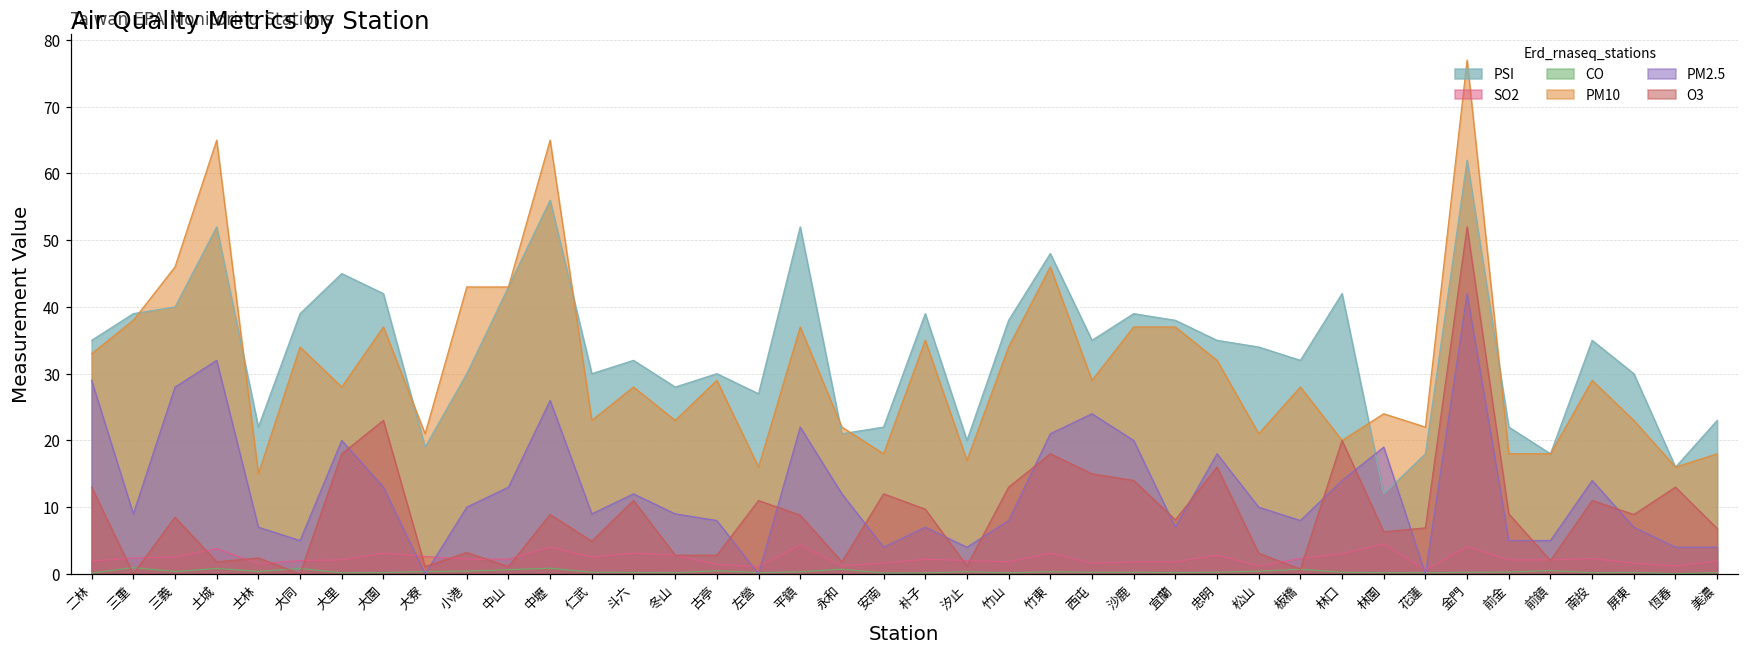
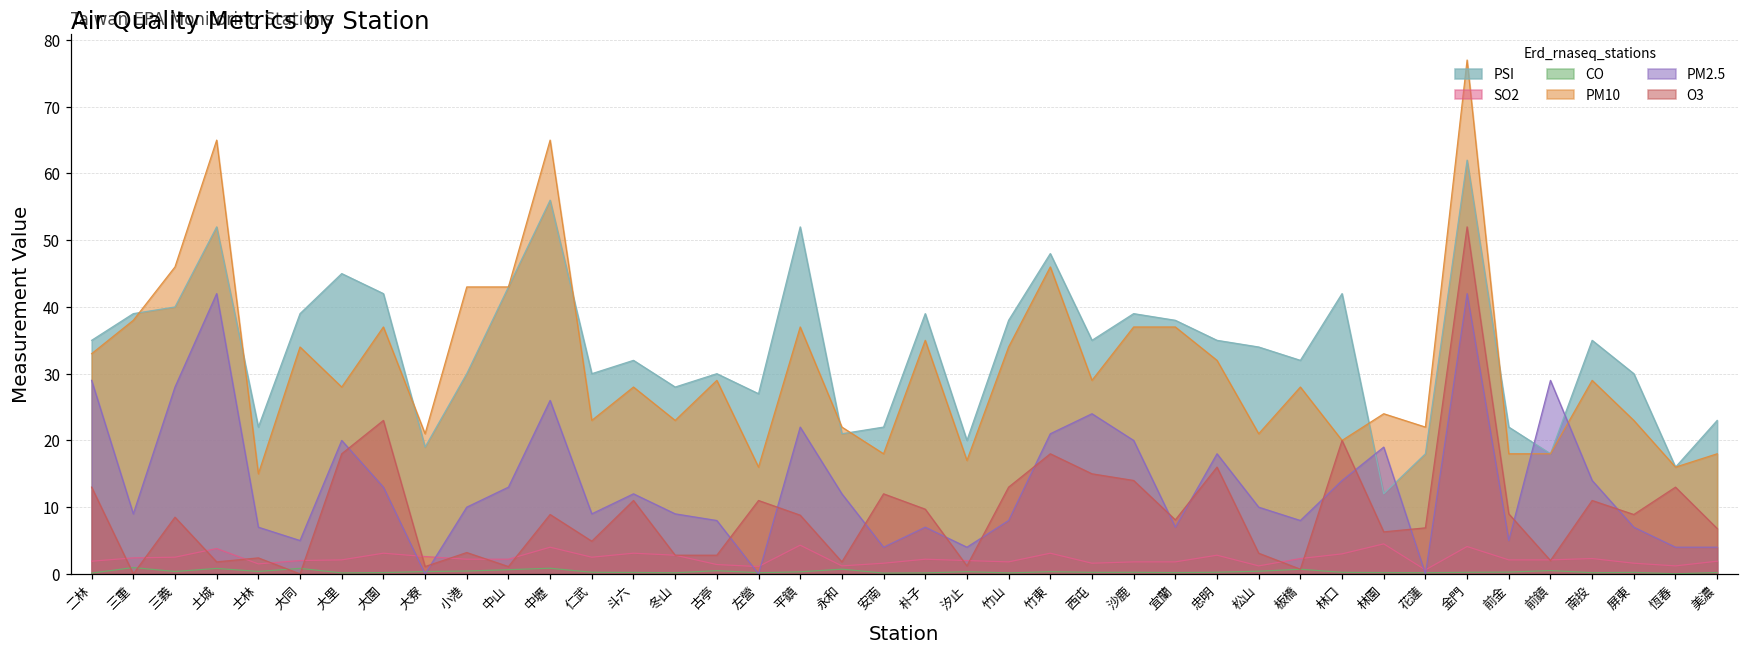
PM2.5, 土城: 32 -> 42
PM2.5, 前鎮: 5 -> 29
